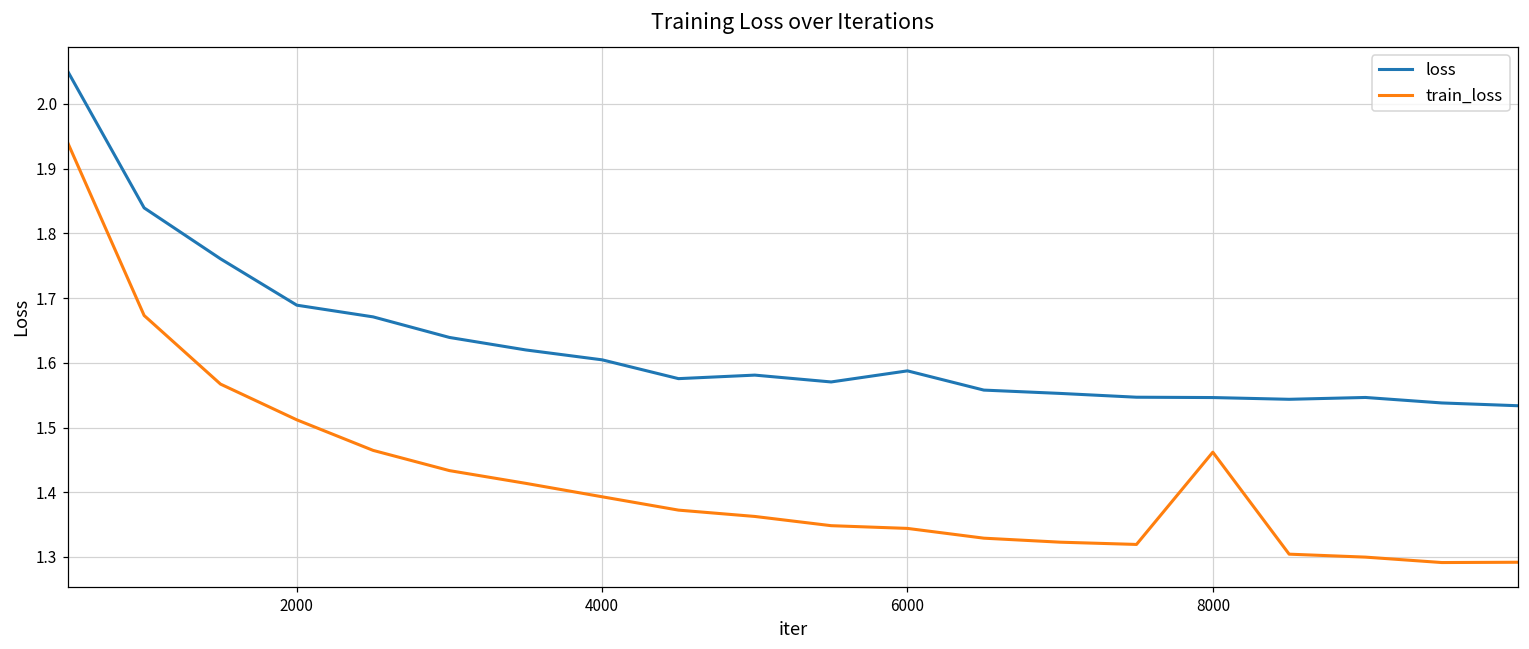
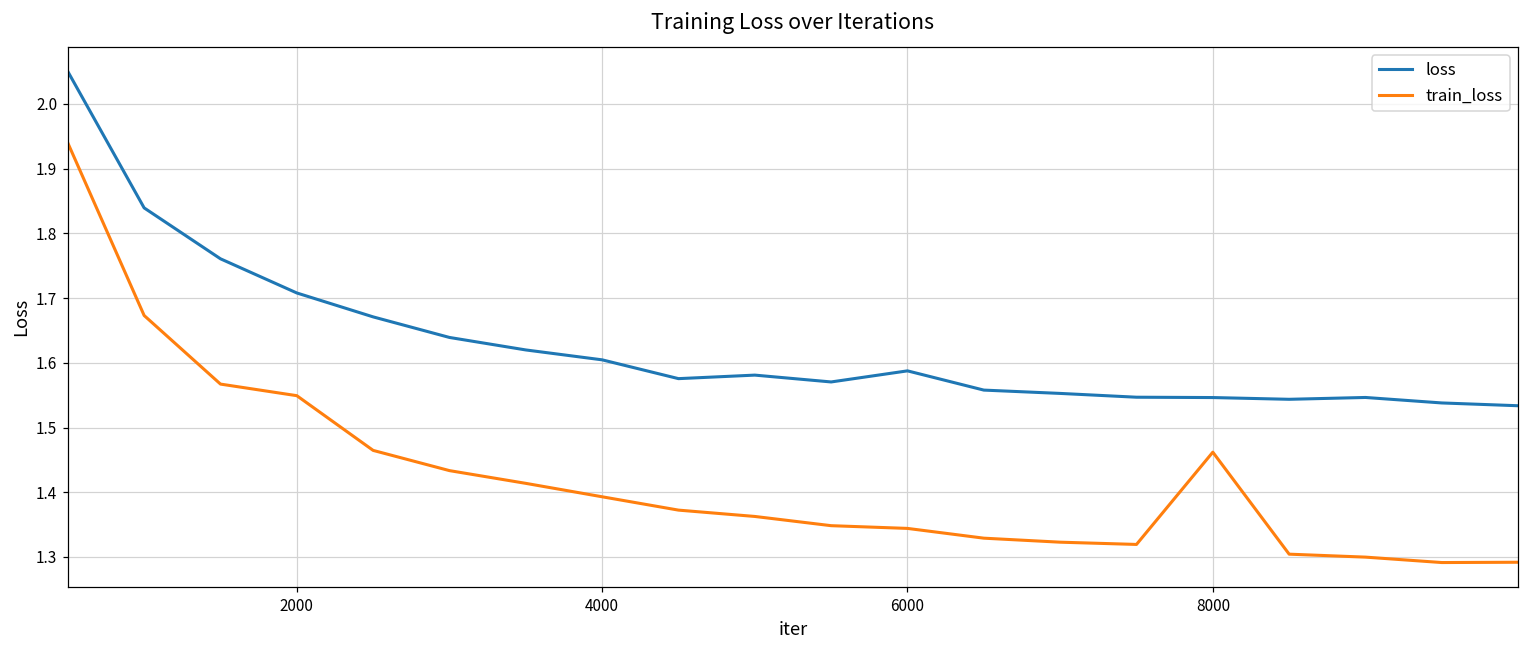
loss, 2000: 1.69 -> 1.71
train_loss, 2000: 1.51 -> 1.55
